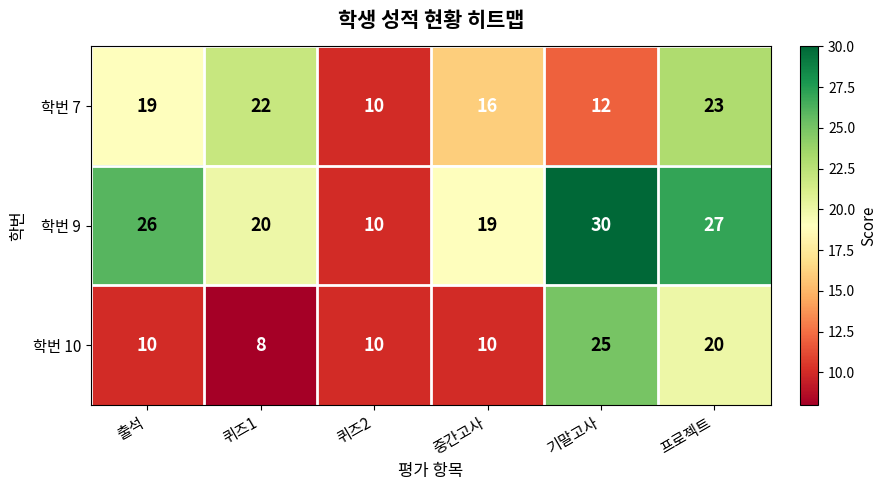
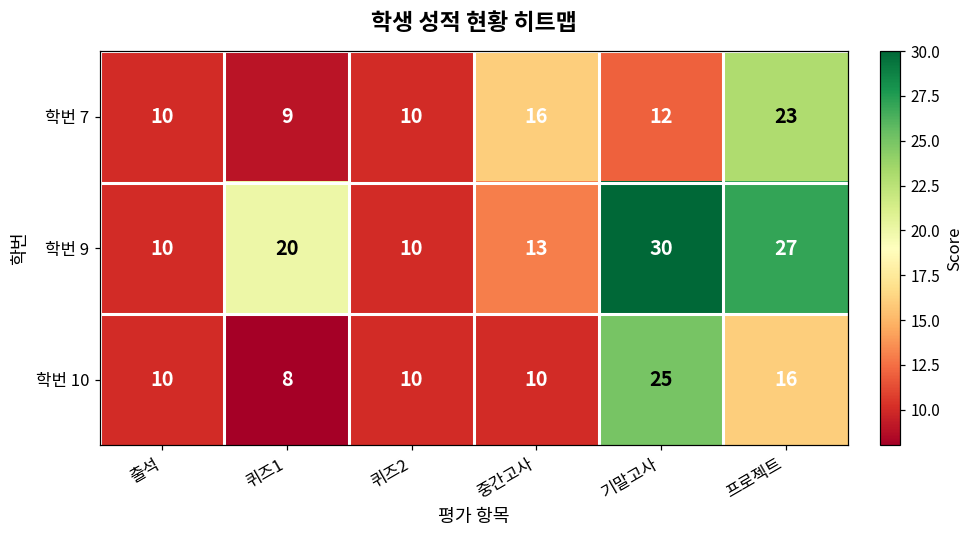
학번 7, 출석: 19 -> 10
학번 7, 퀴즈1: 22 -> 9
학번 9, 출석: 26 -> 10
학번 9, 중간고사: 19 -> 13
학번 10, 프로젝트: 20 -> 16
